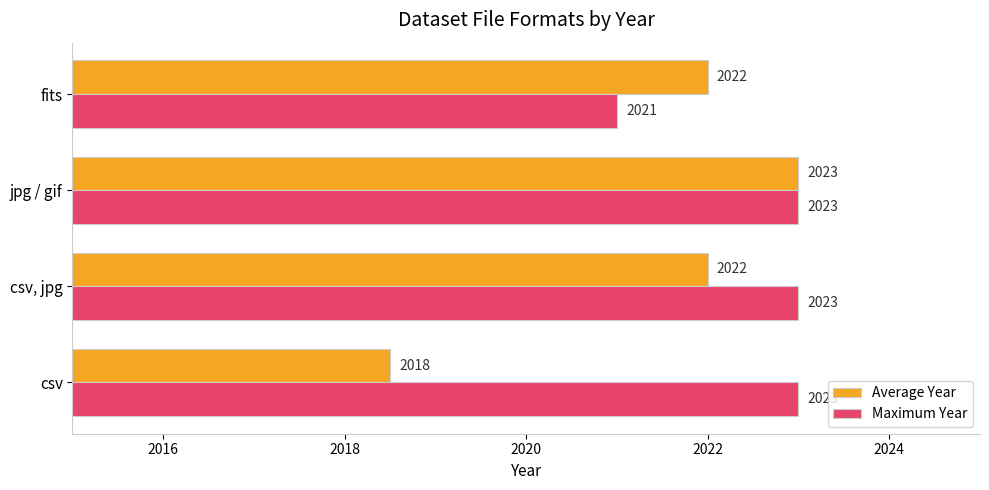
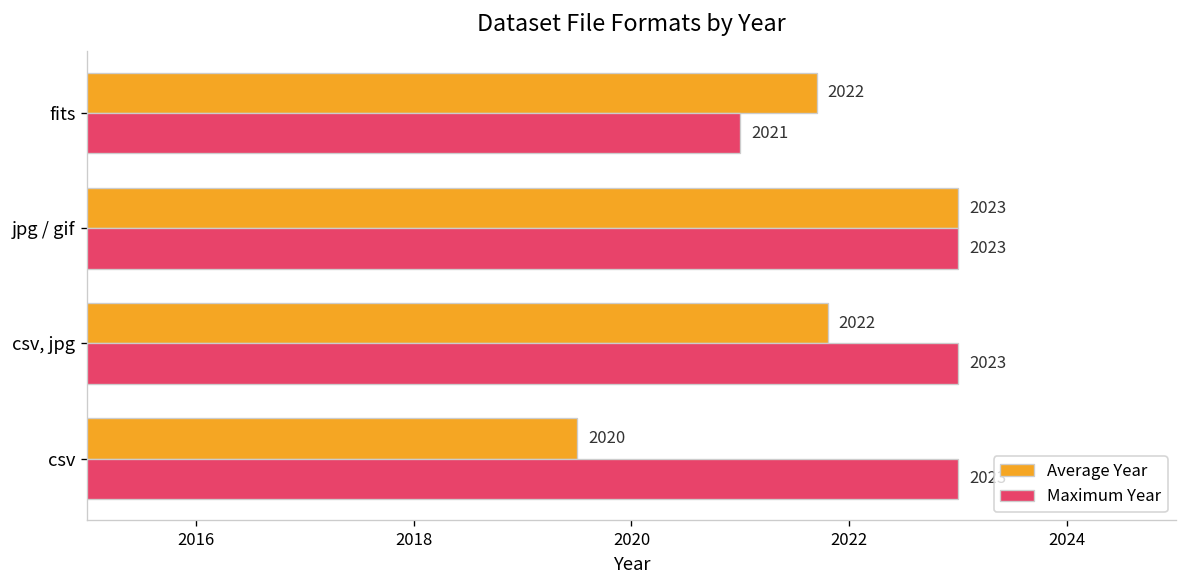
Average Year, fits: 2022.0 -> 2021.7
Average Year, csv, jpg: 2022.0 -> 2021.8
Average Year, csv: 2018 -> 2020
